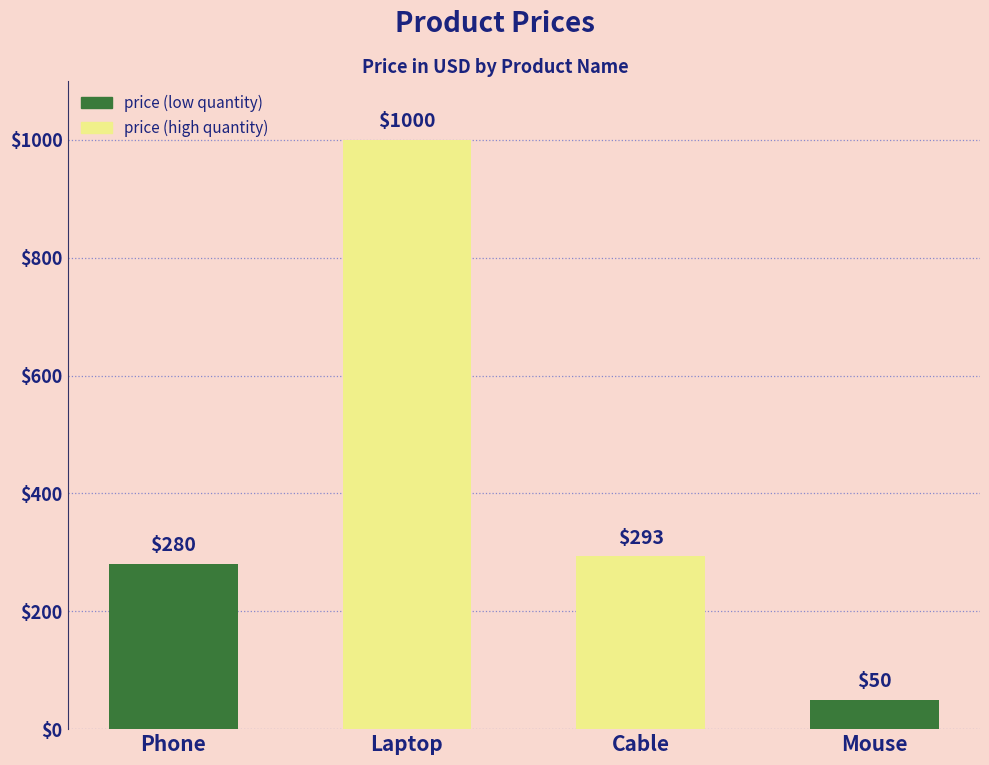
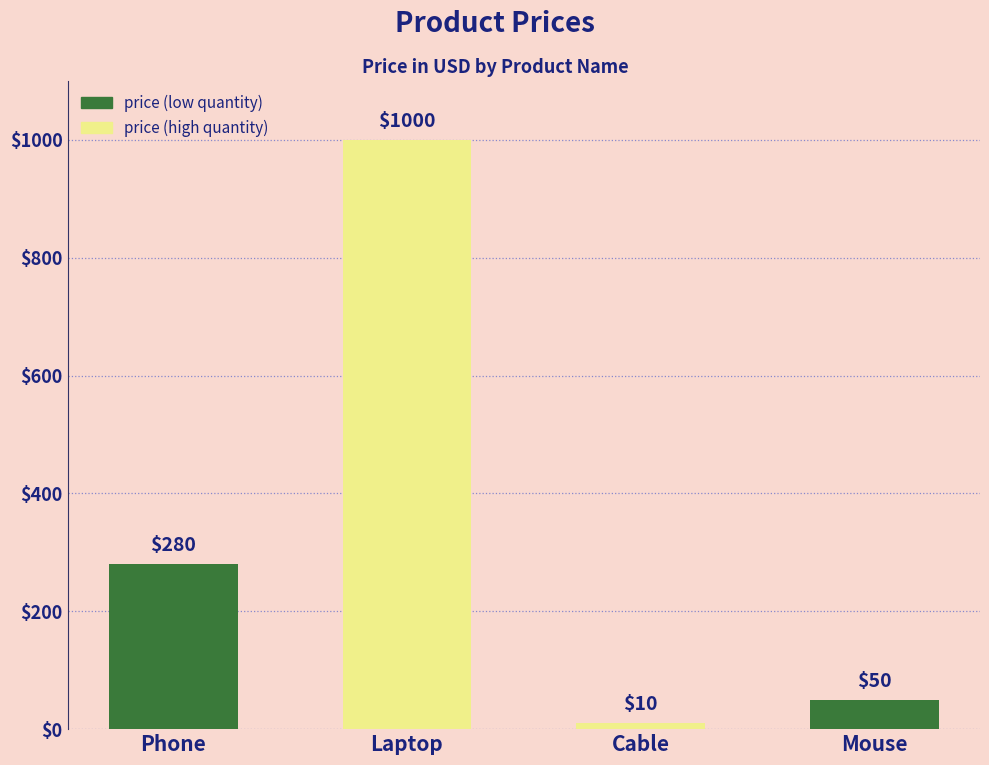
Cable: $293 -> $10
